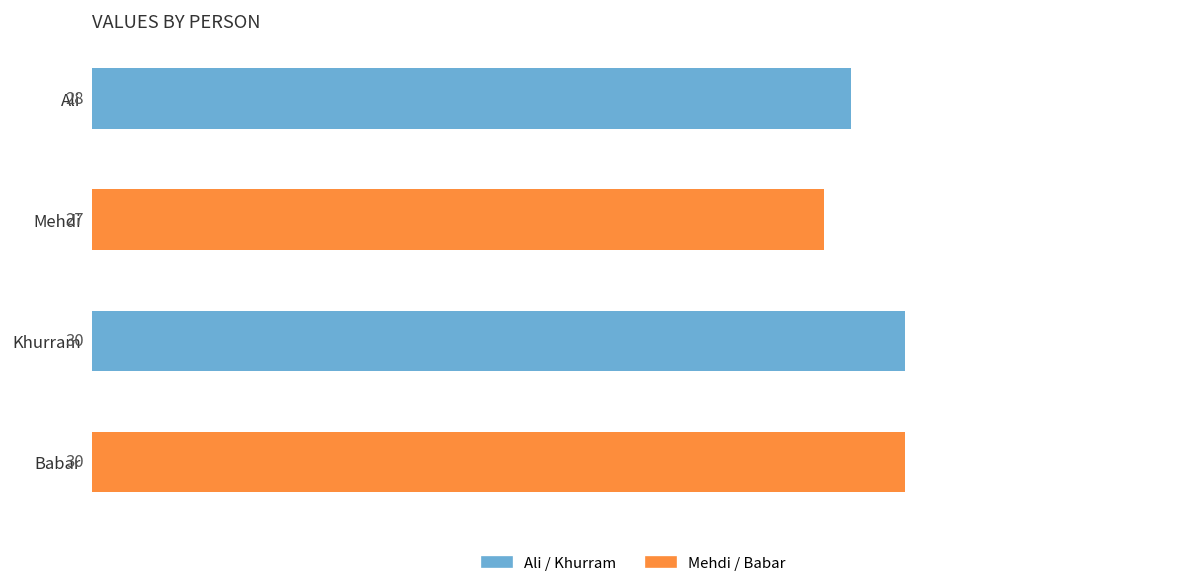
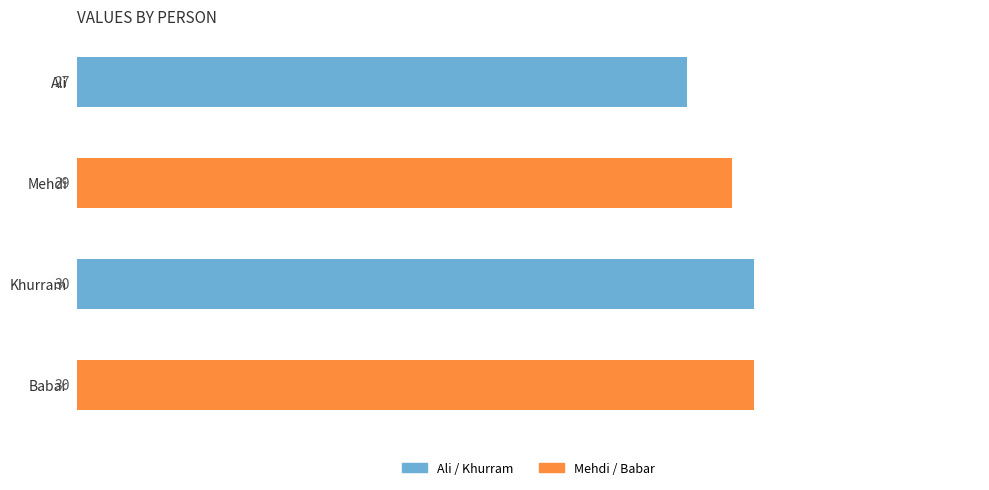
Ali: 28 -> 27
Mehdi: 27 -> 29
